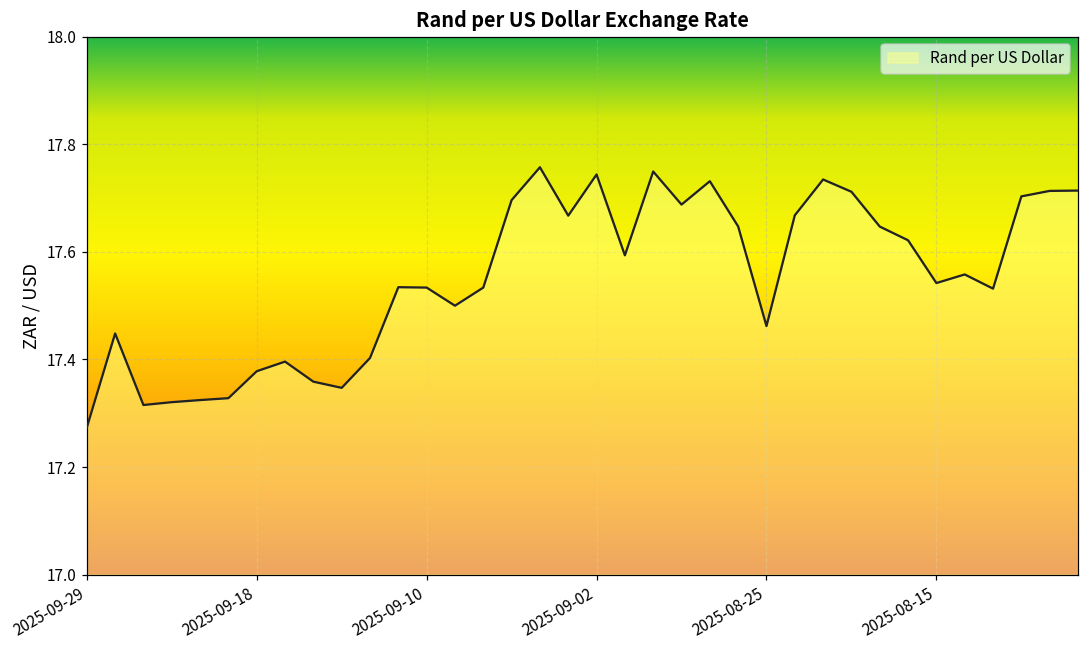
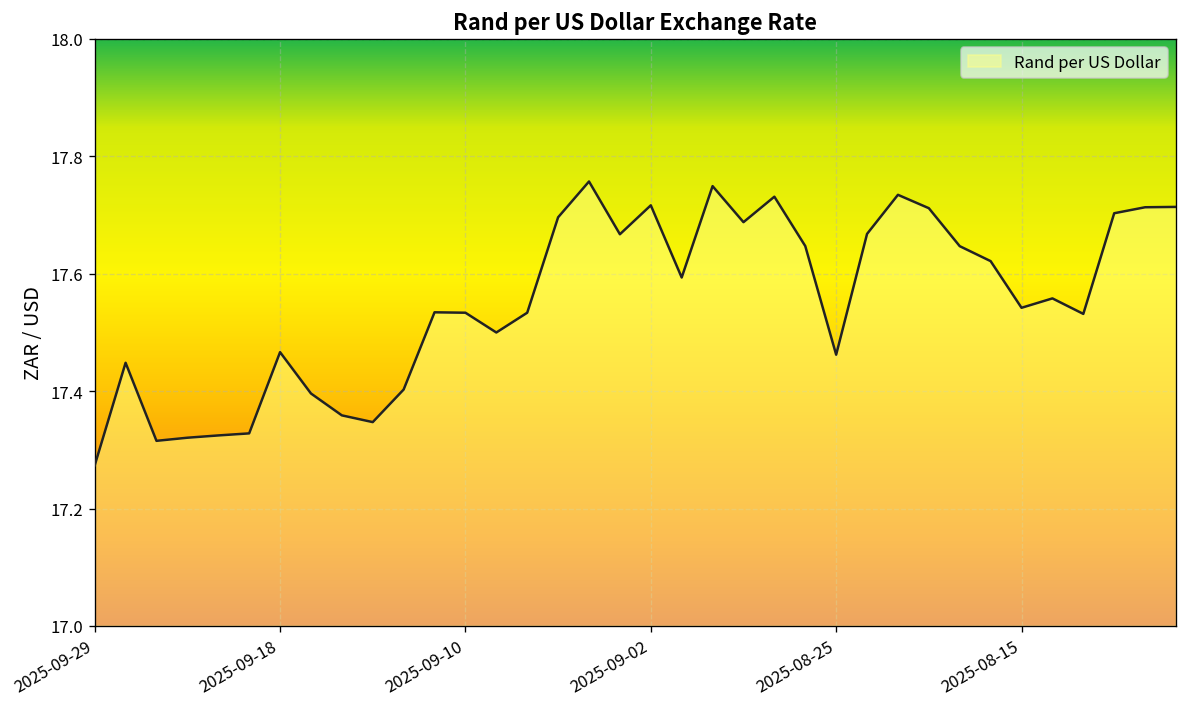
2025-09-18: 17.38 -> 17.47
2025-09-02: 17.74 -> 17.72
